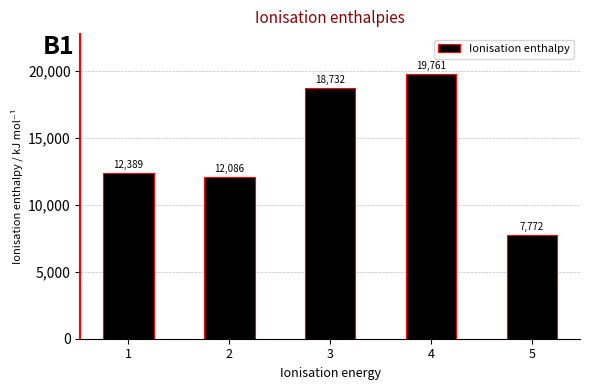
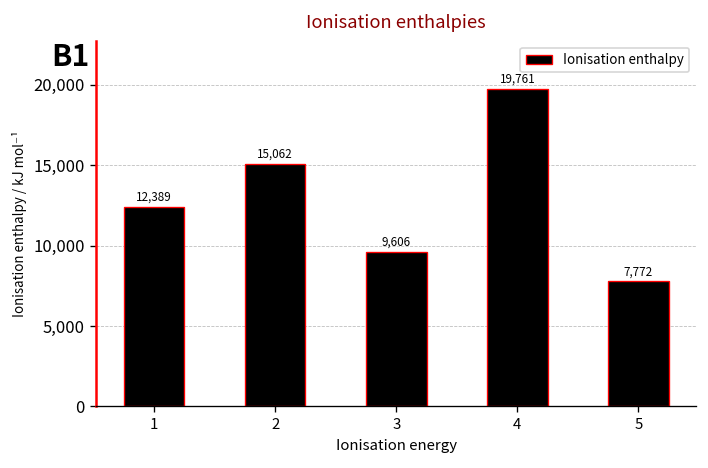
2: 12,086 -> 15,062
3: 18,732 -> 9,606
